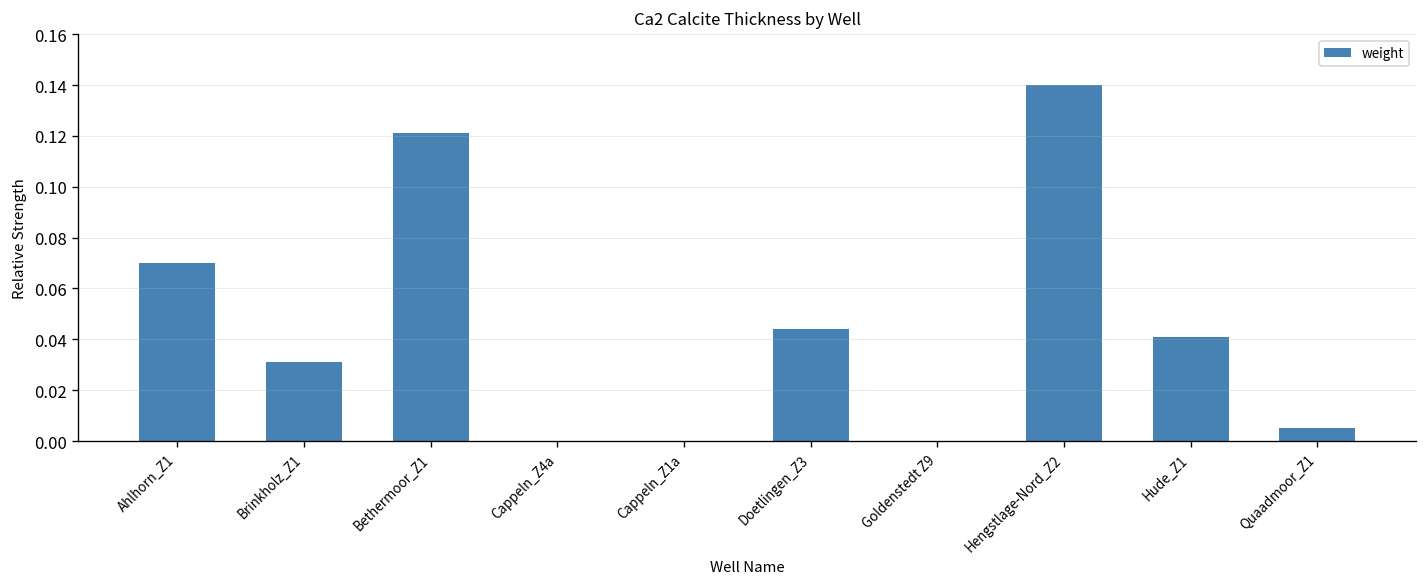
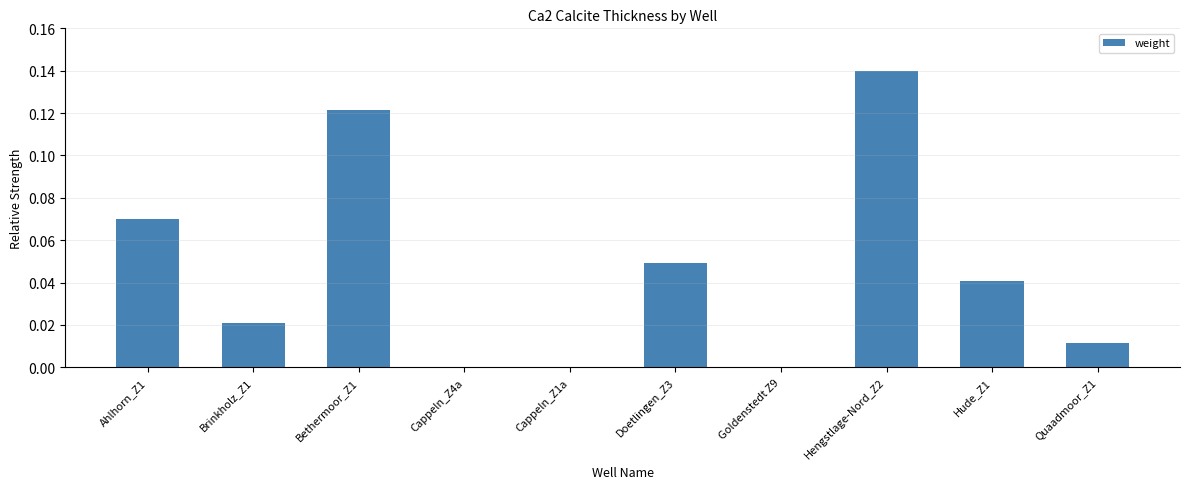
Brinkholz_Z1: 0.031 -> 0.021
Doetlingen_Z3: 0.044 -> 0.049
Quaadmoor_Z1: 0.005 -> 0.011
